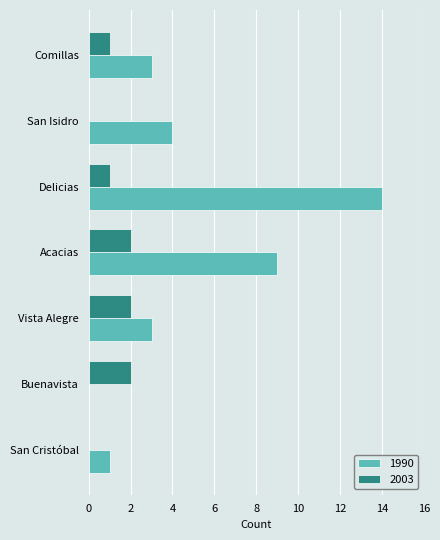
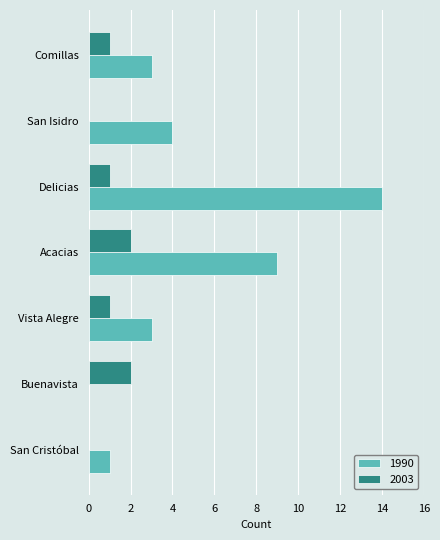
2003, Vista Alegre: 2 -> 1
